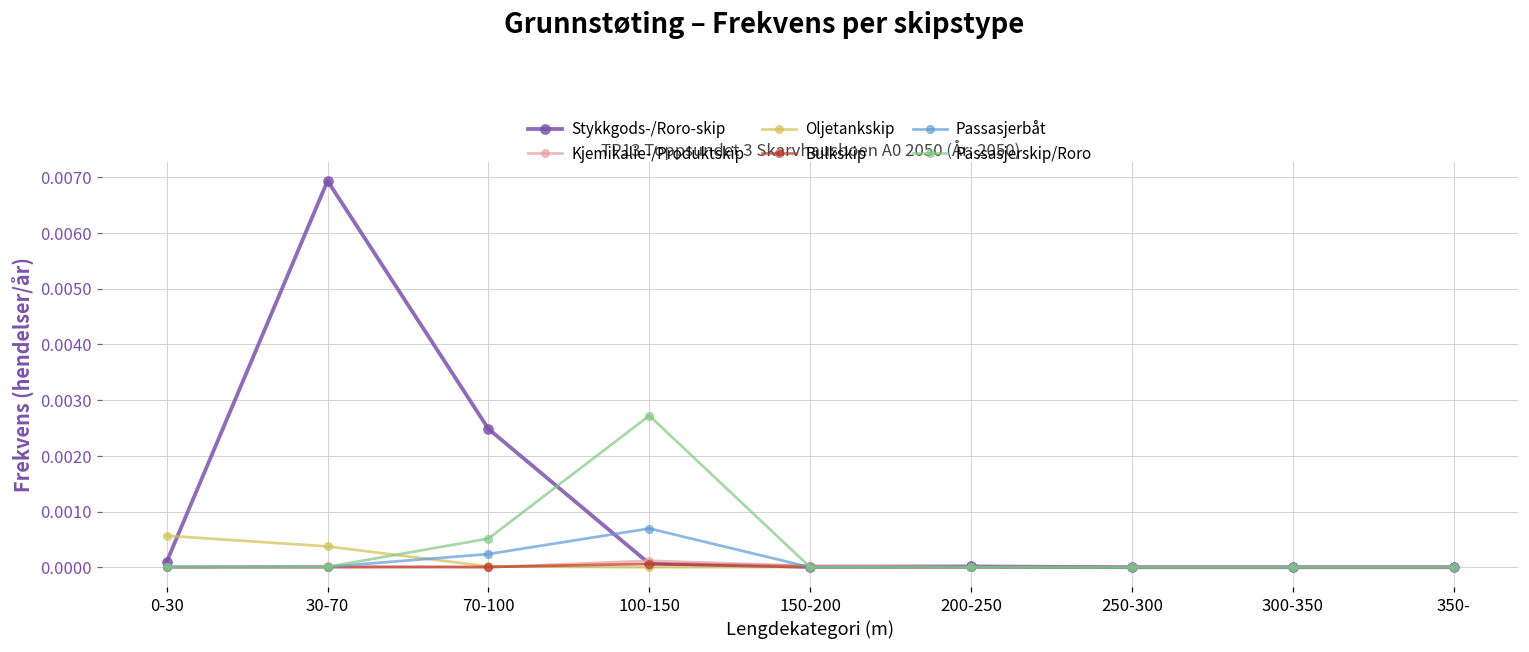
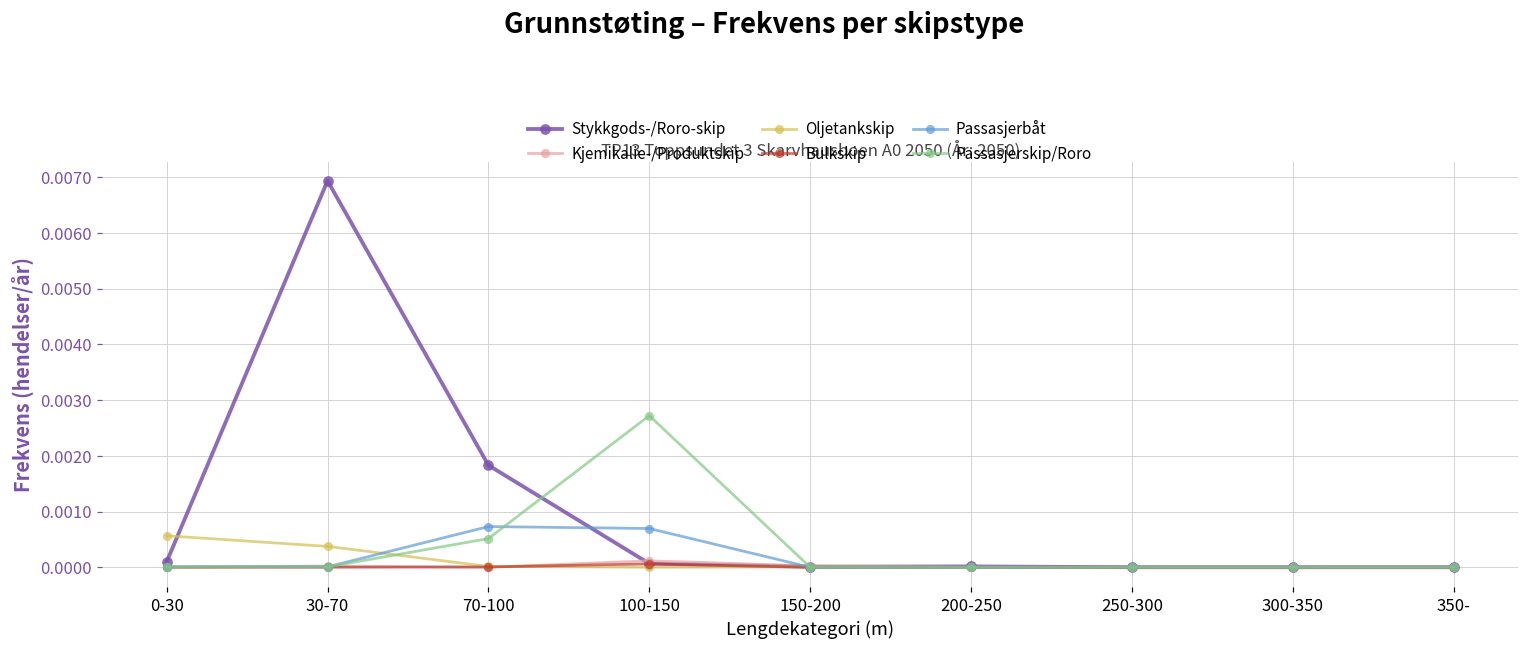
Stykkgods-/Roro-skip, 70-100: 0.0025 -> 0.0018
Passasjerbåt, 70-100: 0.0002 -> 0.0007
